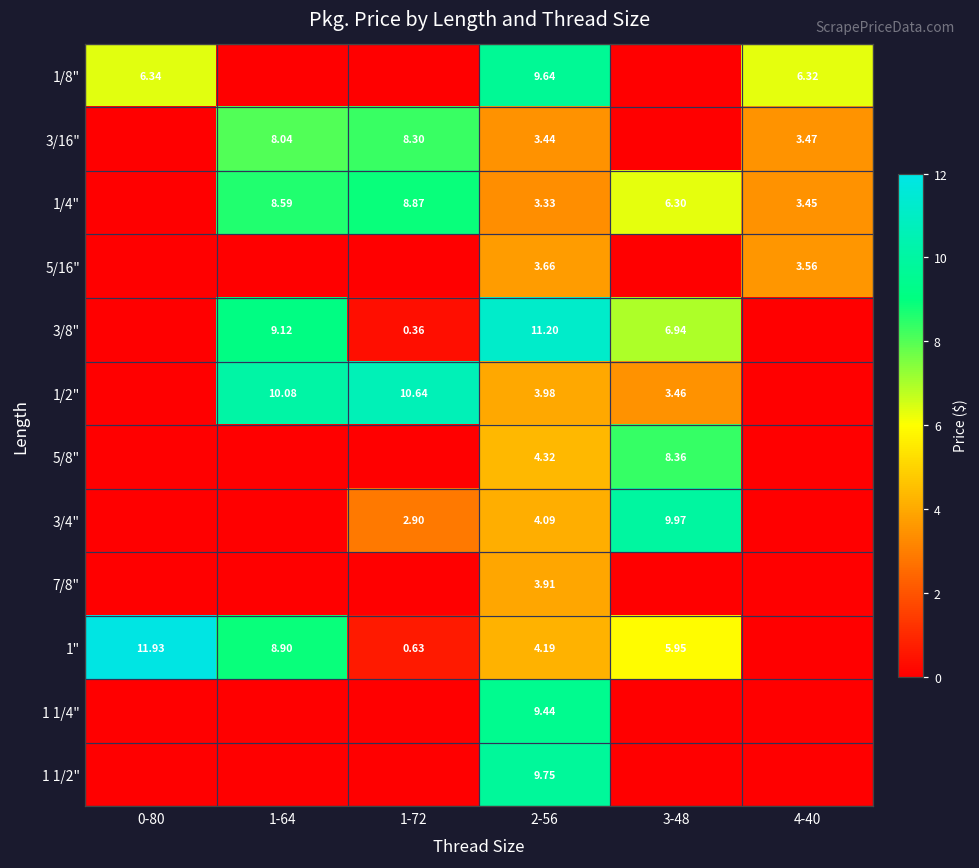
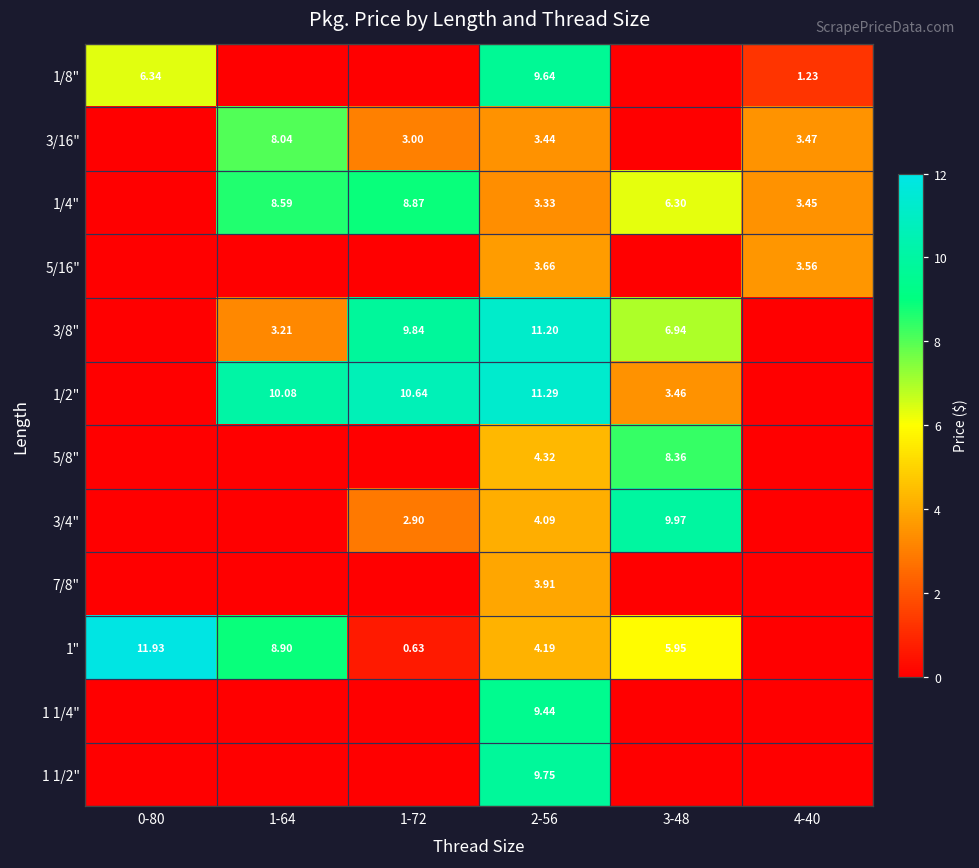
1/8", 4-40: 6.32 -> 1.23
3/16", 1-72: 8.30 -> 3.00
3/8", 1-64: 9.12 -> 3.21
3/8", 1-72: 0.36 -> 9.84
1/2", 2-56: 3.98 -> 11.29
